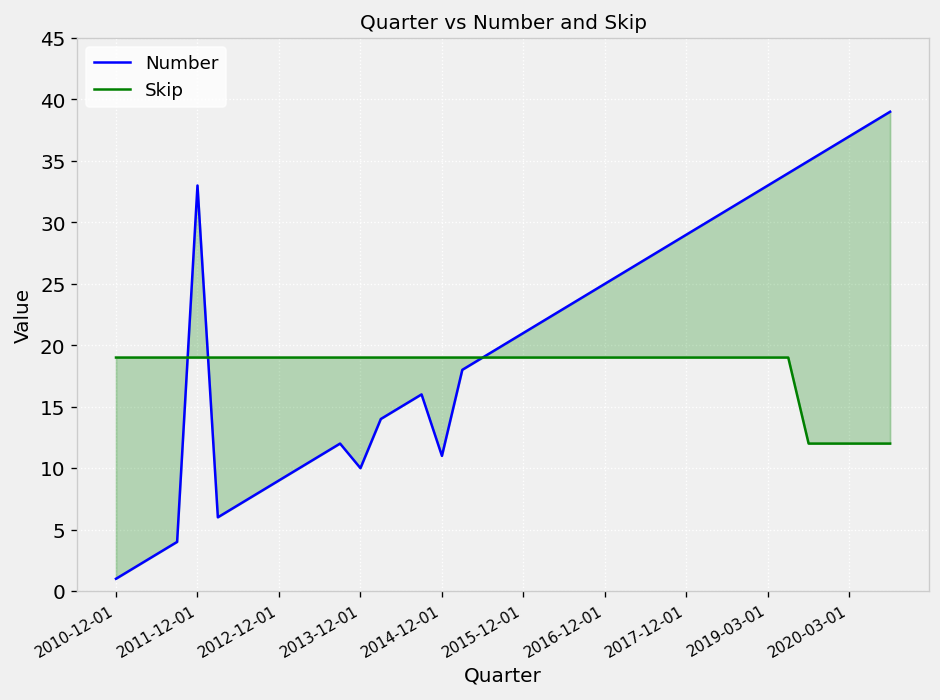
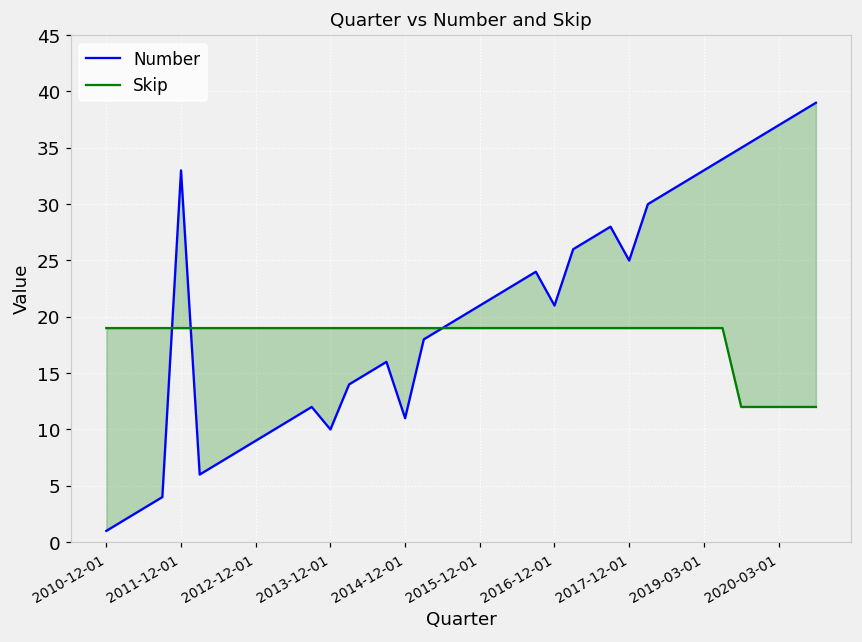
Number, 2016-12-01: 25 -> 21
Number, 2017-12-01: 29 -> 25
